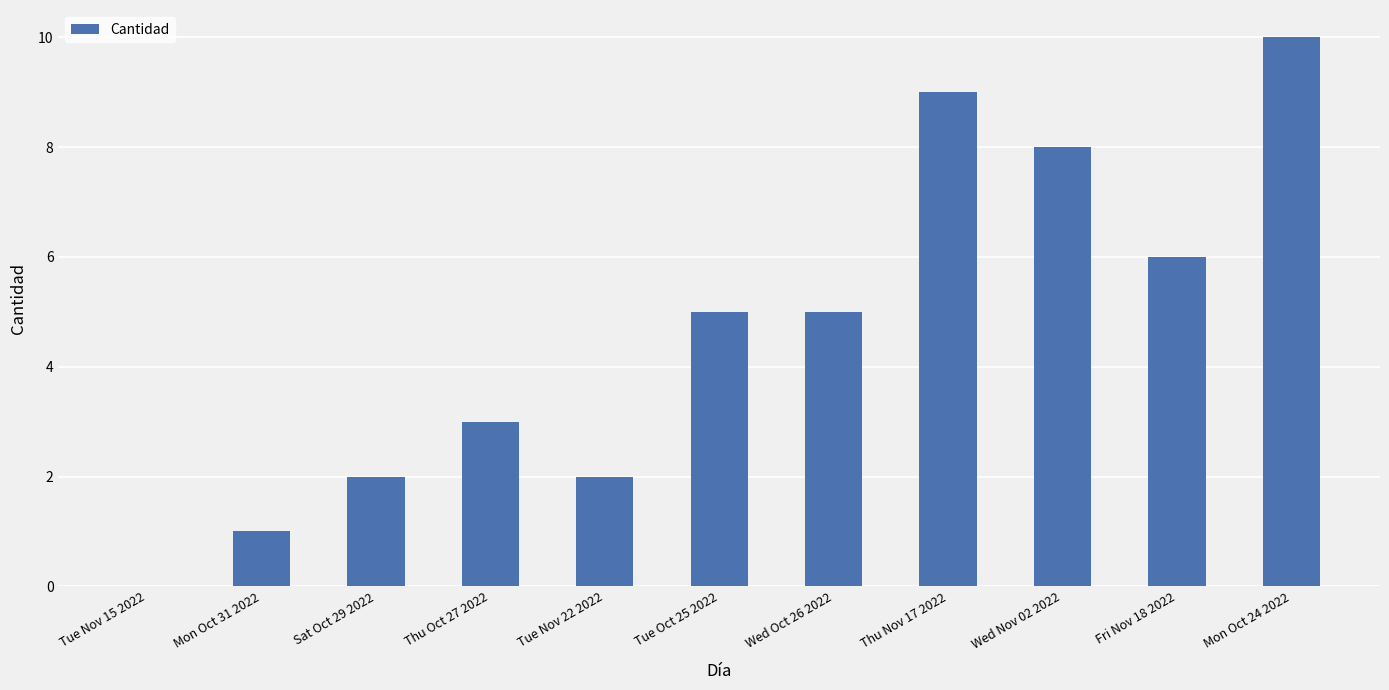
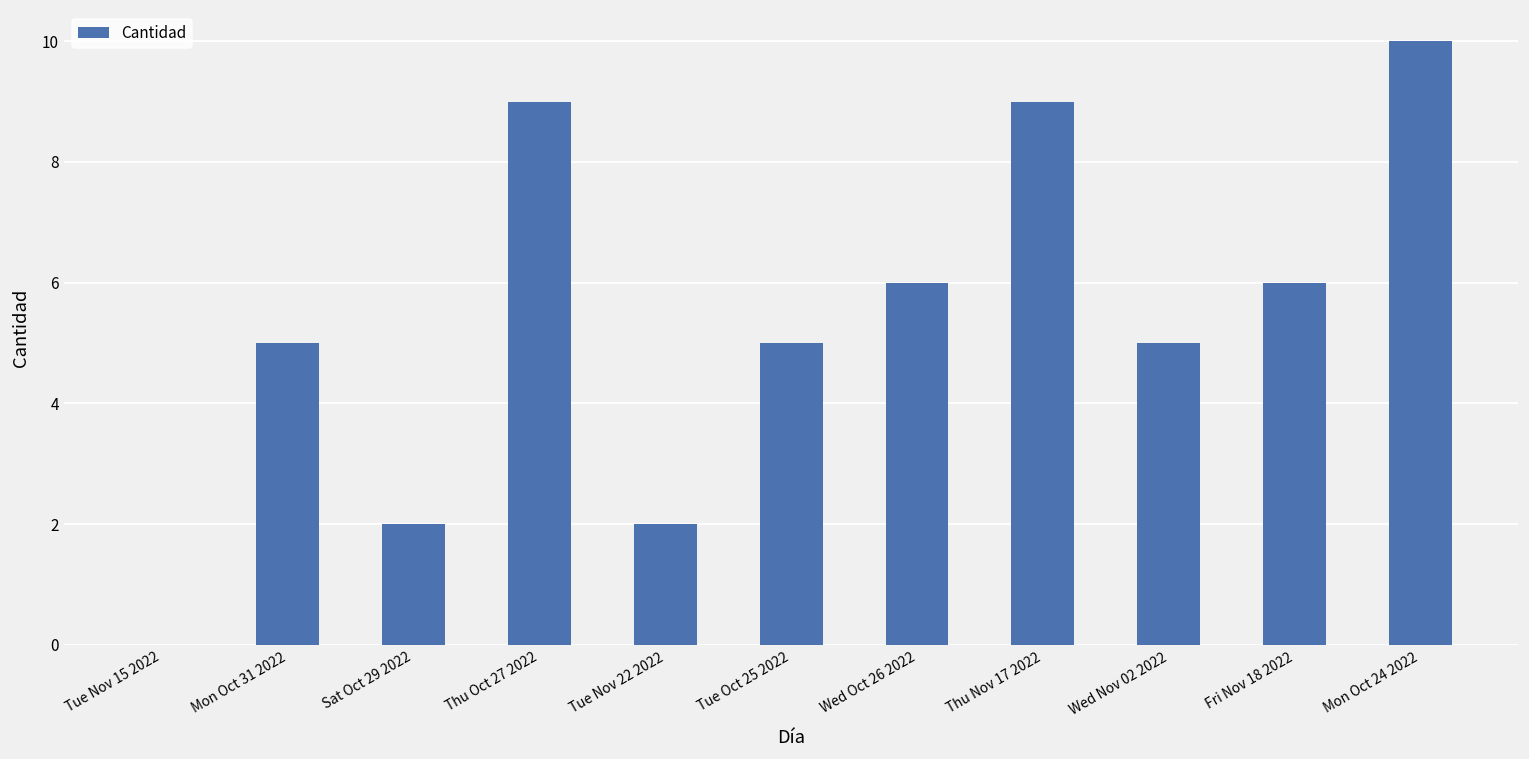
Mon Oct 31 2022: 1 -> 5
Thu Oct 27 2022: 3 -> 9
Wed Oct 26 2022: 5 -> 6
Wed Nov 02 2022: 8 -> 5
